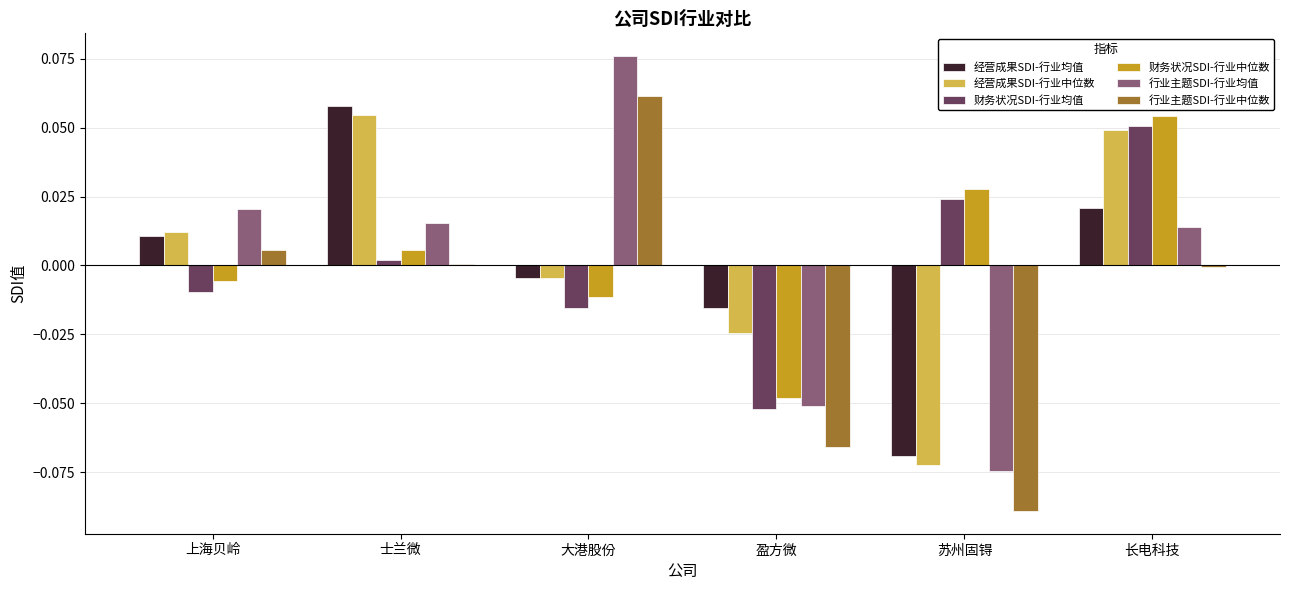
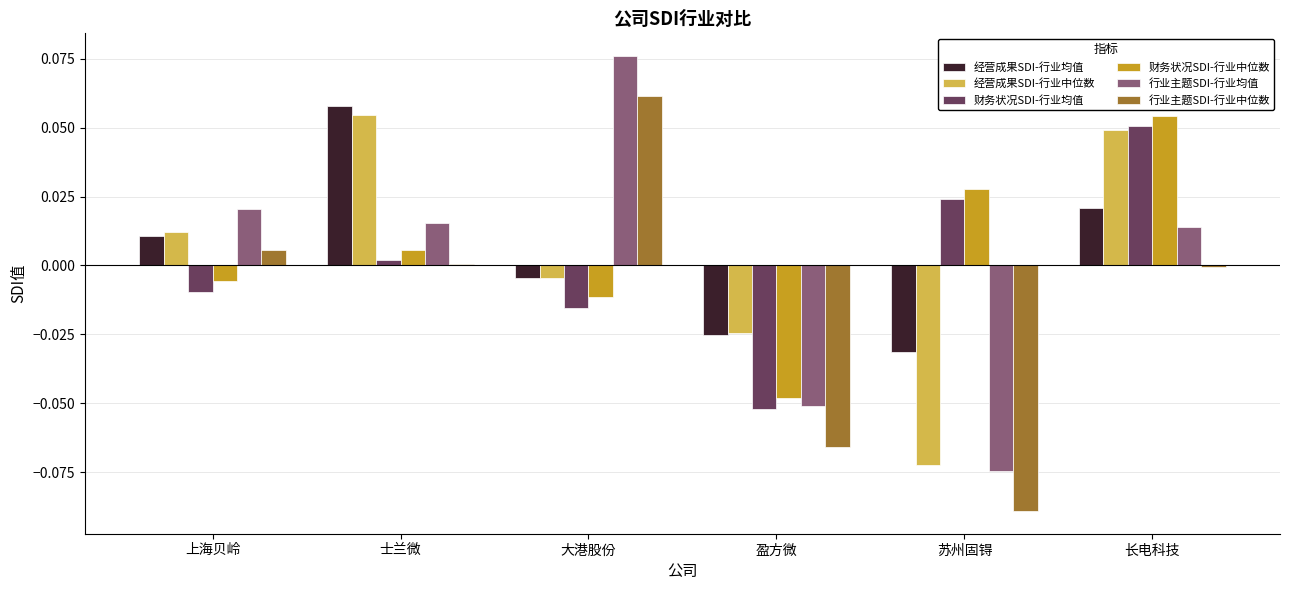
经营成果SDI-行业均值, 盈方微: -0.016 -> -0.025
经营成果SDI-行业均值, 苏州固锝: -0.069 -> -0.032
